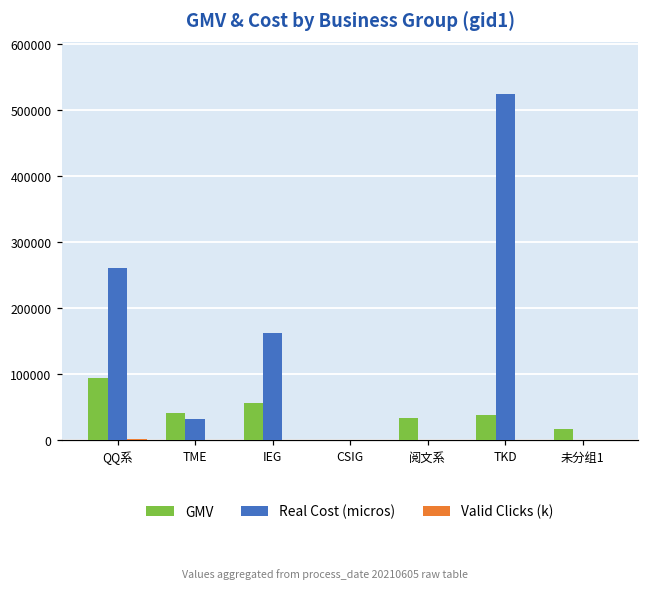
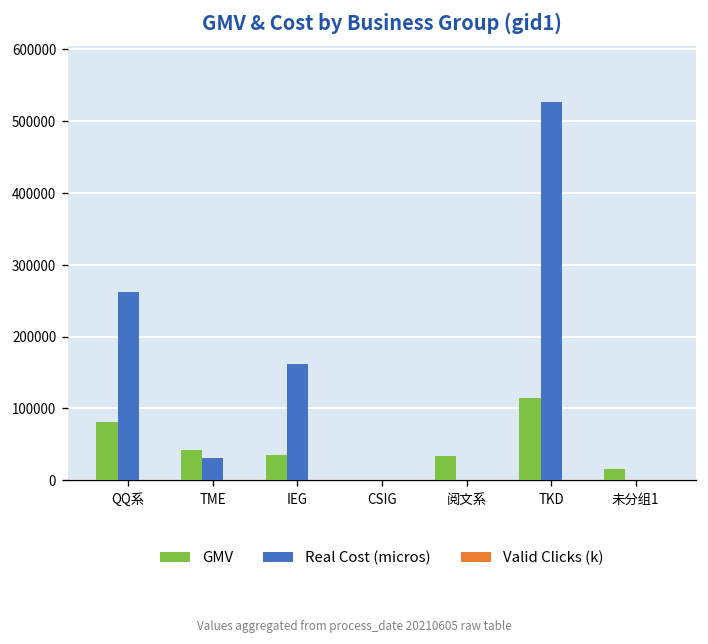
GMV, QQ系: 90000 -> 80000
GMV, IEG: 60000 -> 30000
GMV, TKD: 40000 -> 110000
